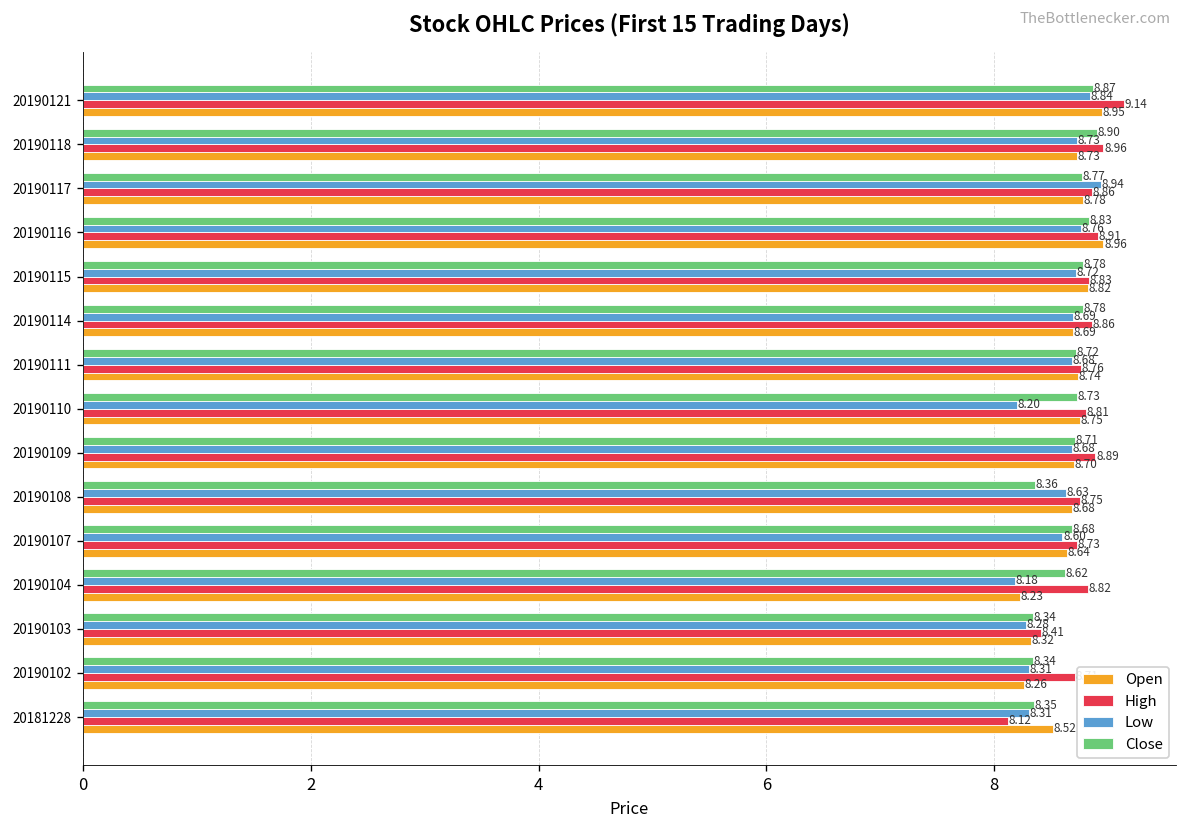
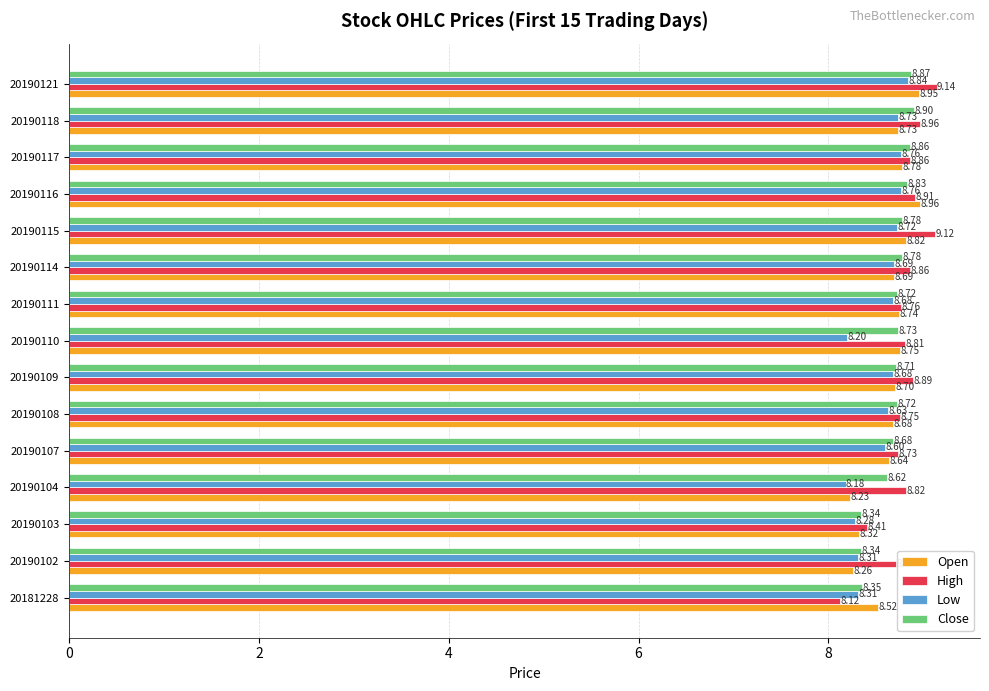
Close, 20190117: 8.77 -> 8.86
Low, 20190117: 8.94 -> 8.76
High, 20190115: 8.83 -> 9.12
Close, 20190108: 8.36 -> 8.72
